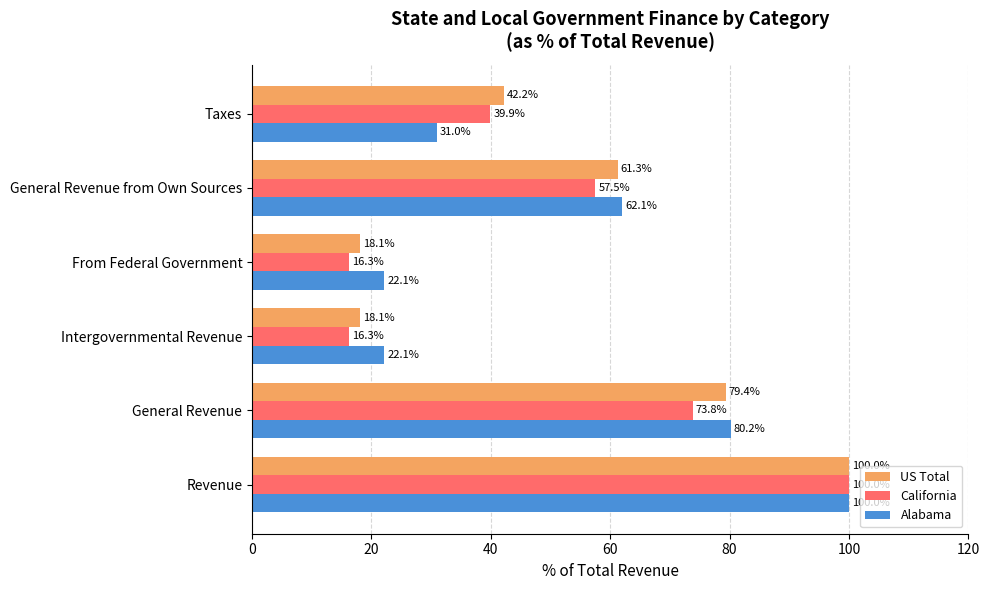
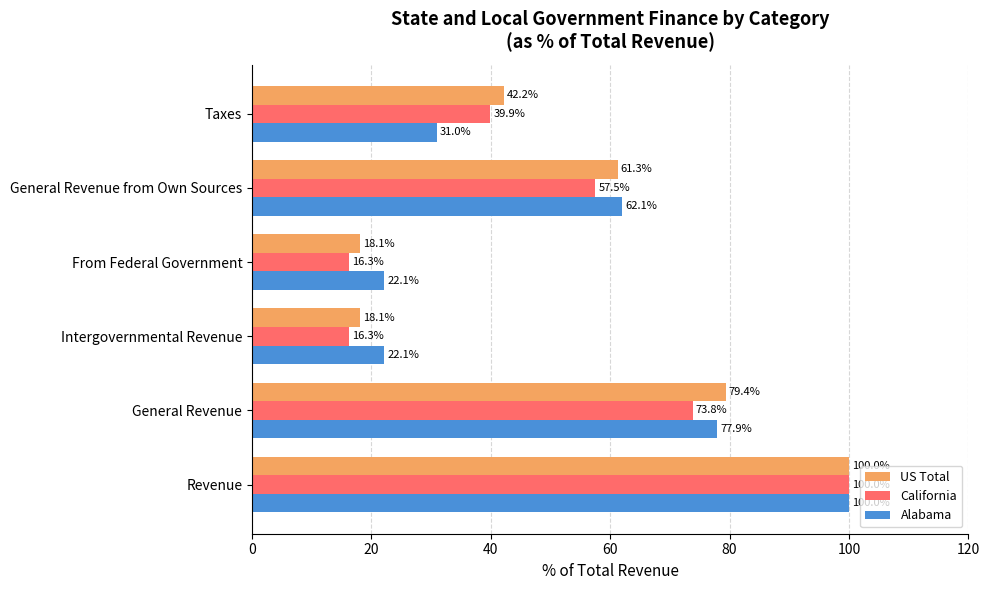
Alabama, General Revenue: 80.2% -> 77.9%
